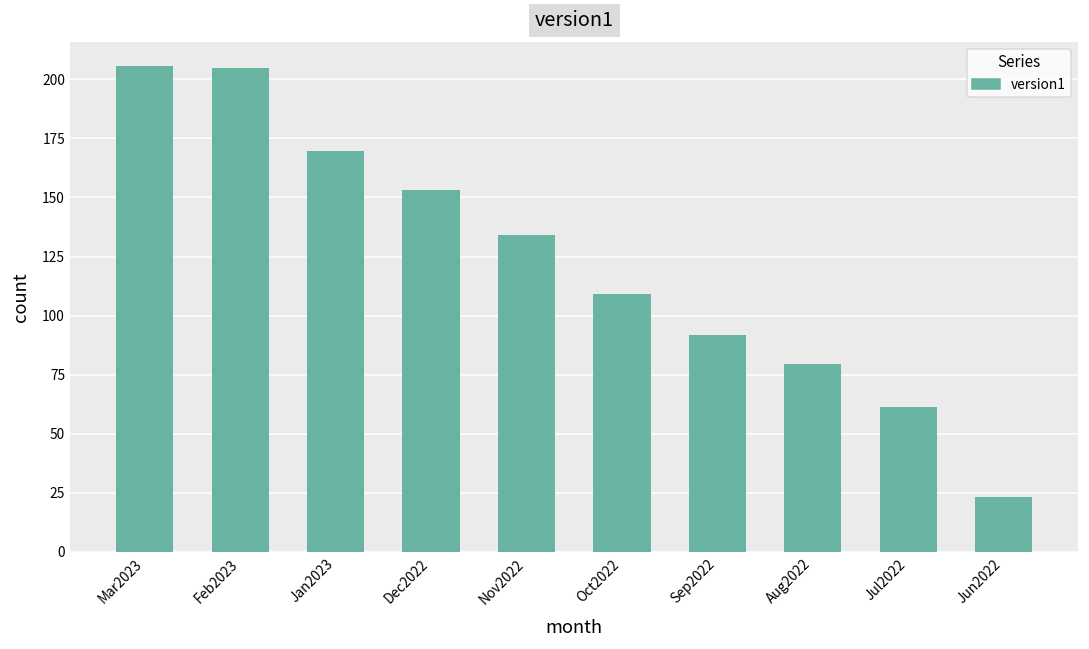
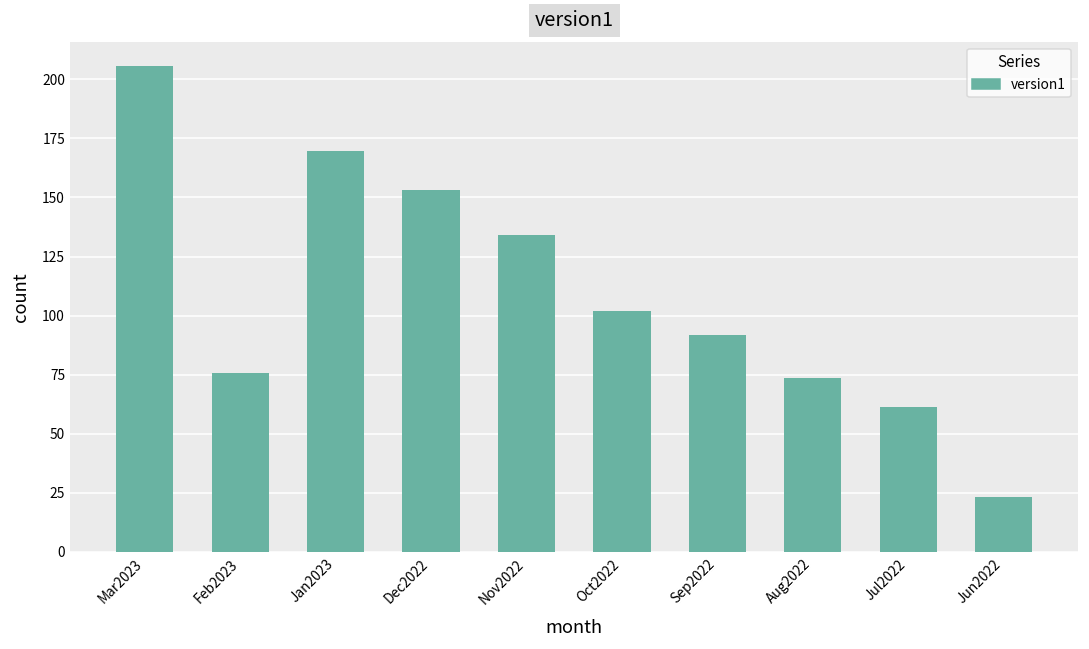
Feb2023: 205 -> 76
Oct2022: 109 -> 102
Aug2022: 79 -> 74
